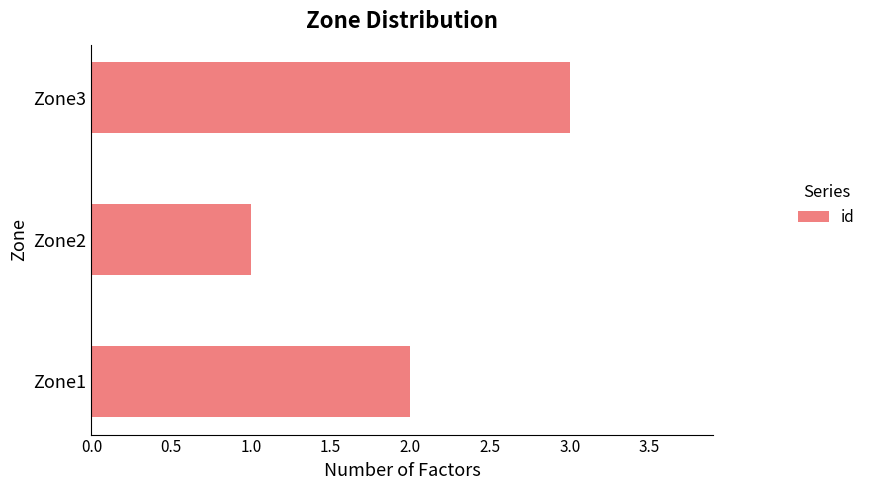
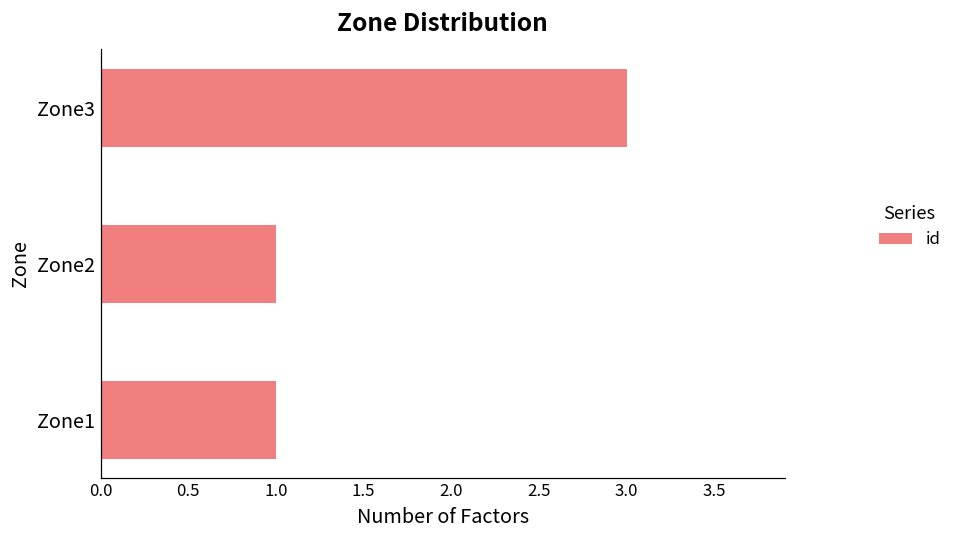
Zone1: 2 -> 1
